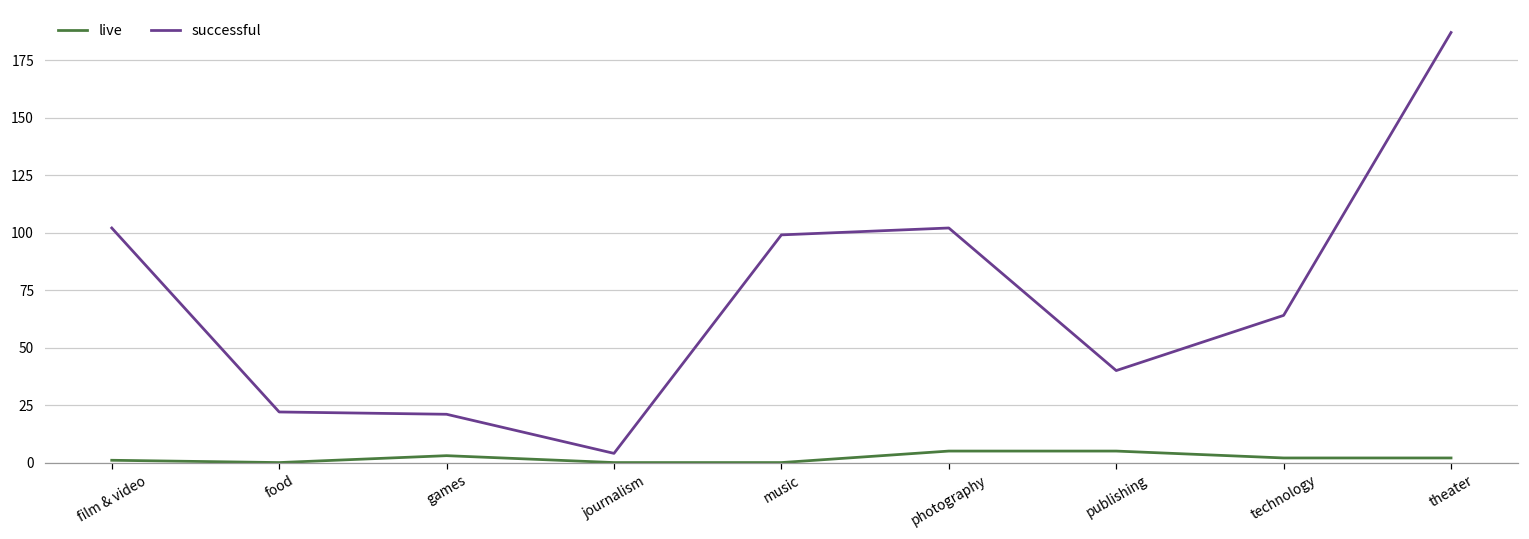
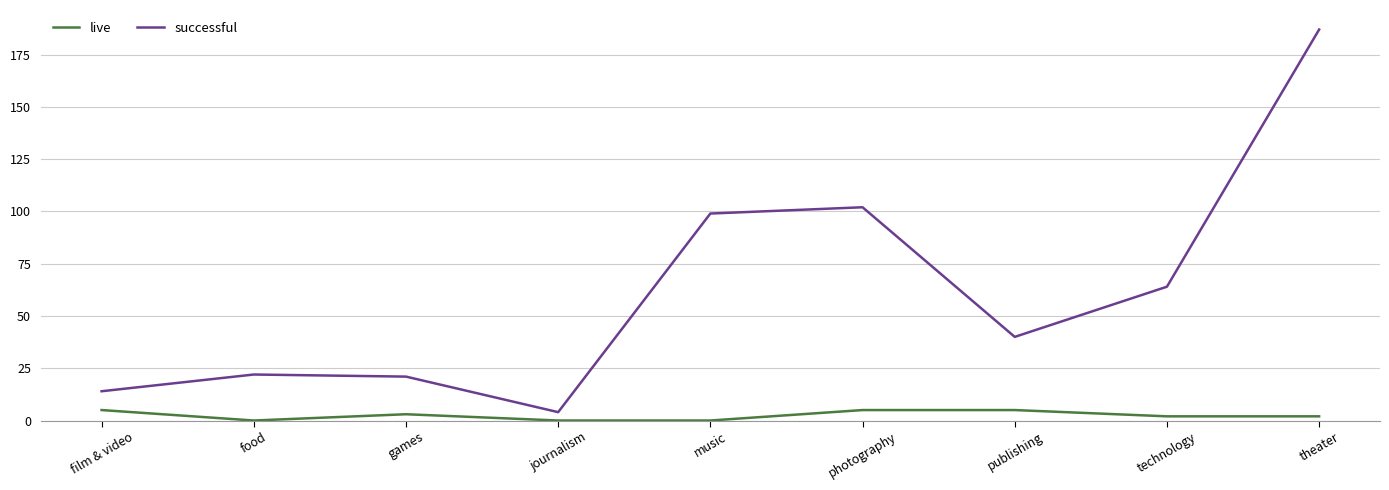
live, film & video: 1 -> 5
successful, film & video: 102 -> 14
